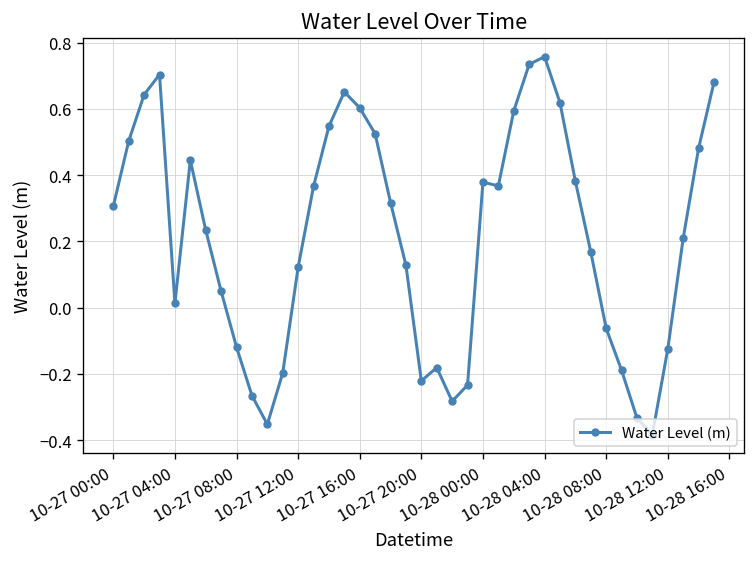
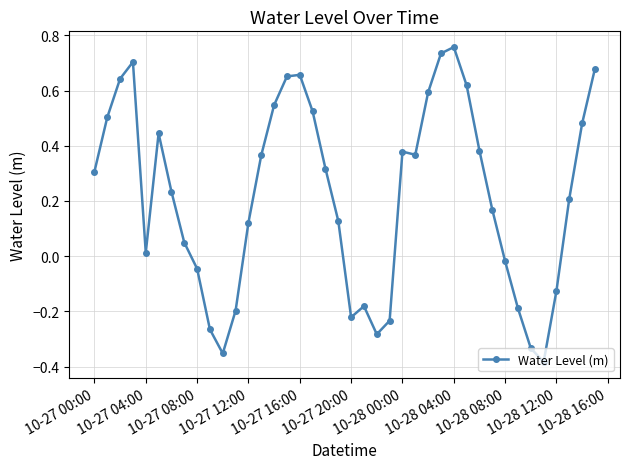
10-27 08:00: -0.12 -> -0.05
10-27 16:00: 0.60 -> 0.66
10-28 08:00: -0.06 -> -0.02
